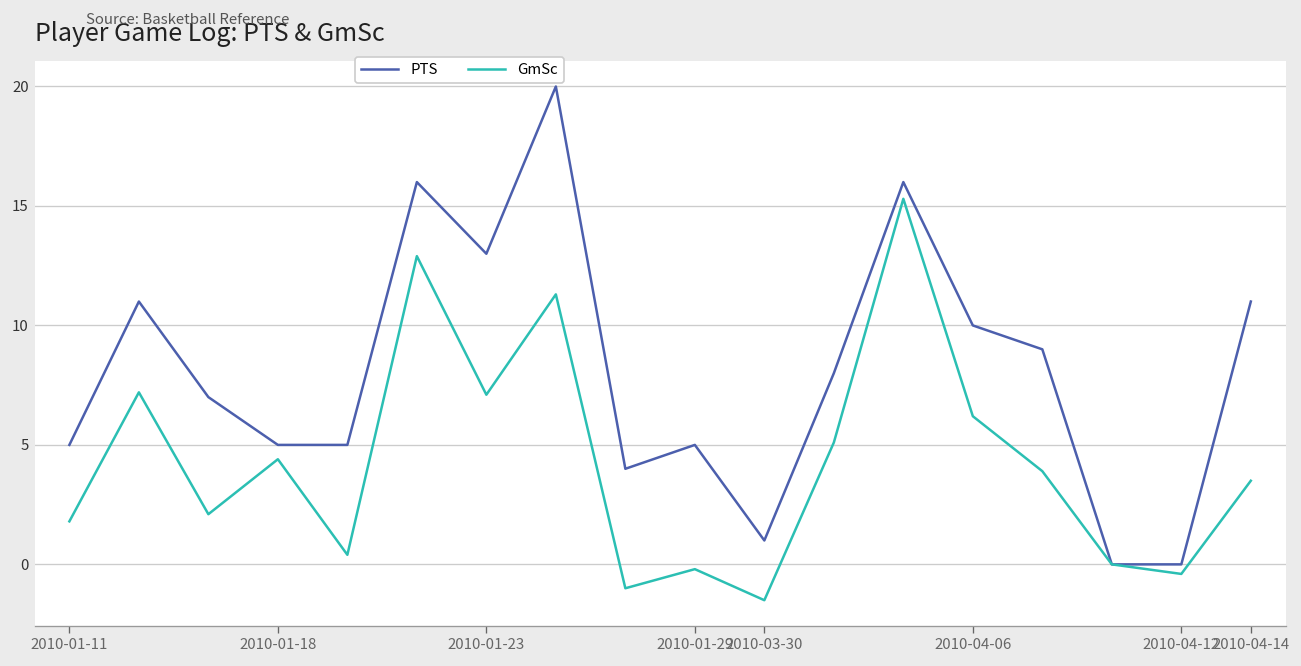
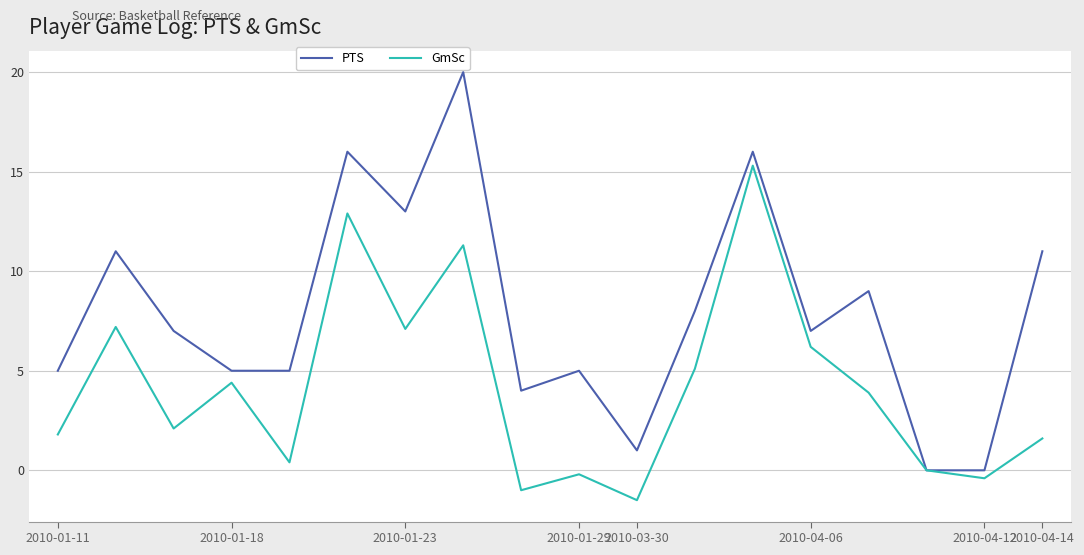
PTS, 2010-04-06: 10 -> 7
GmSc, 2010-04-14: 3.5 -> 1.6
